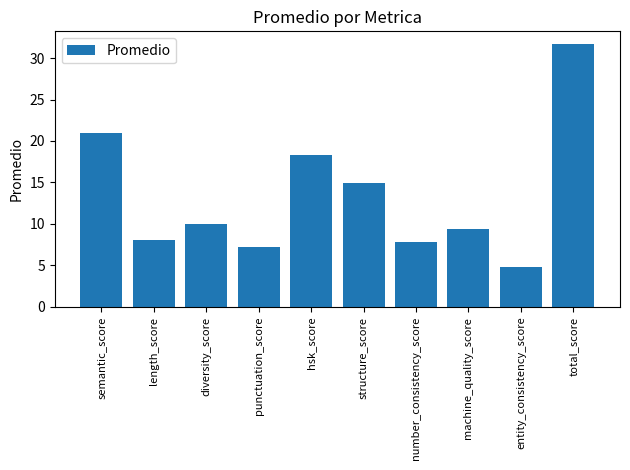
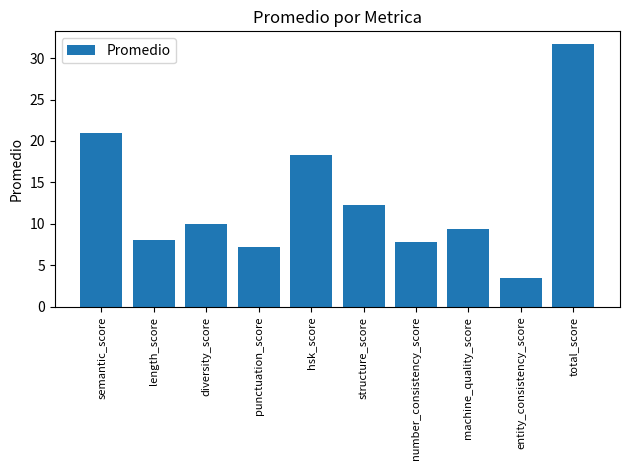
structure_score: 15 -> 12
entity_consistency_score: 5 -> 3
